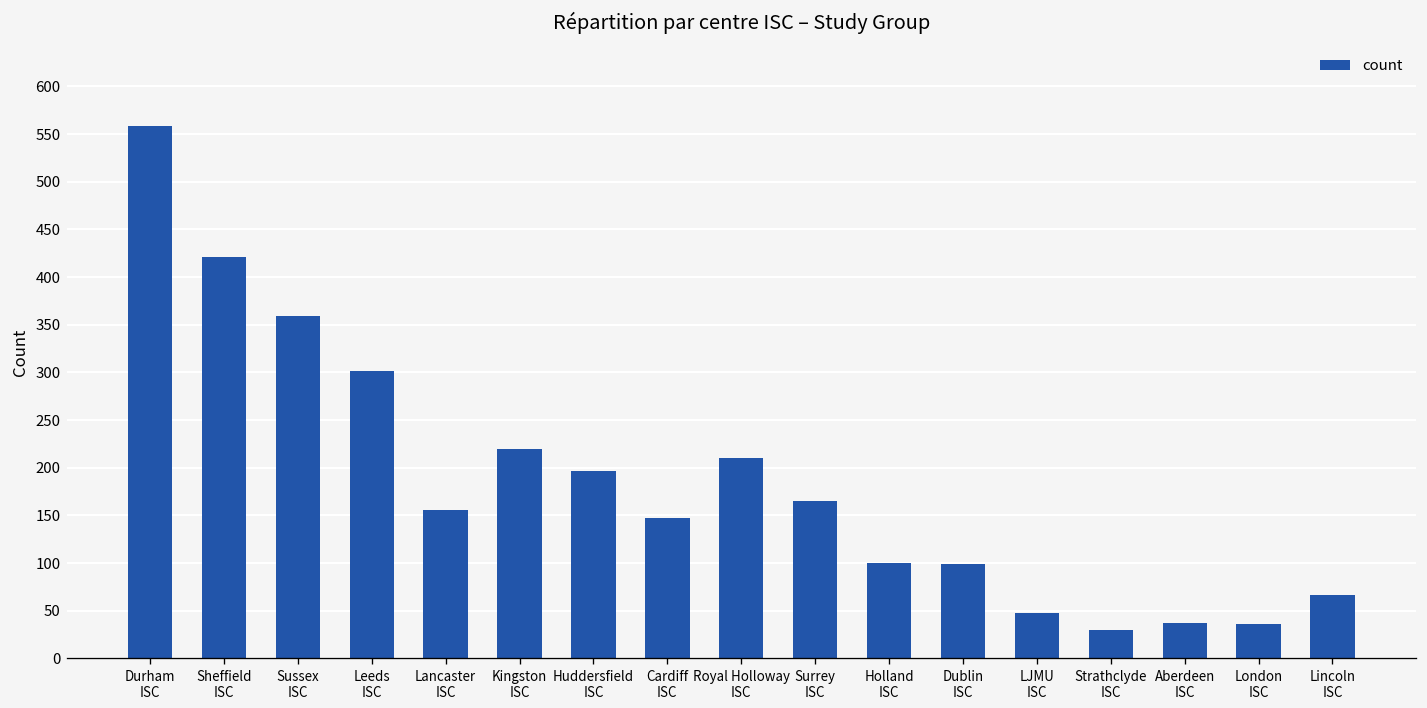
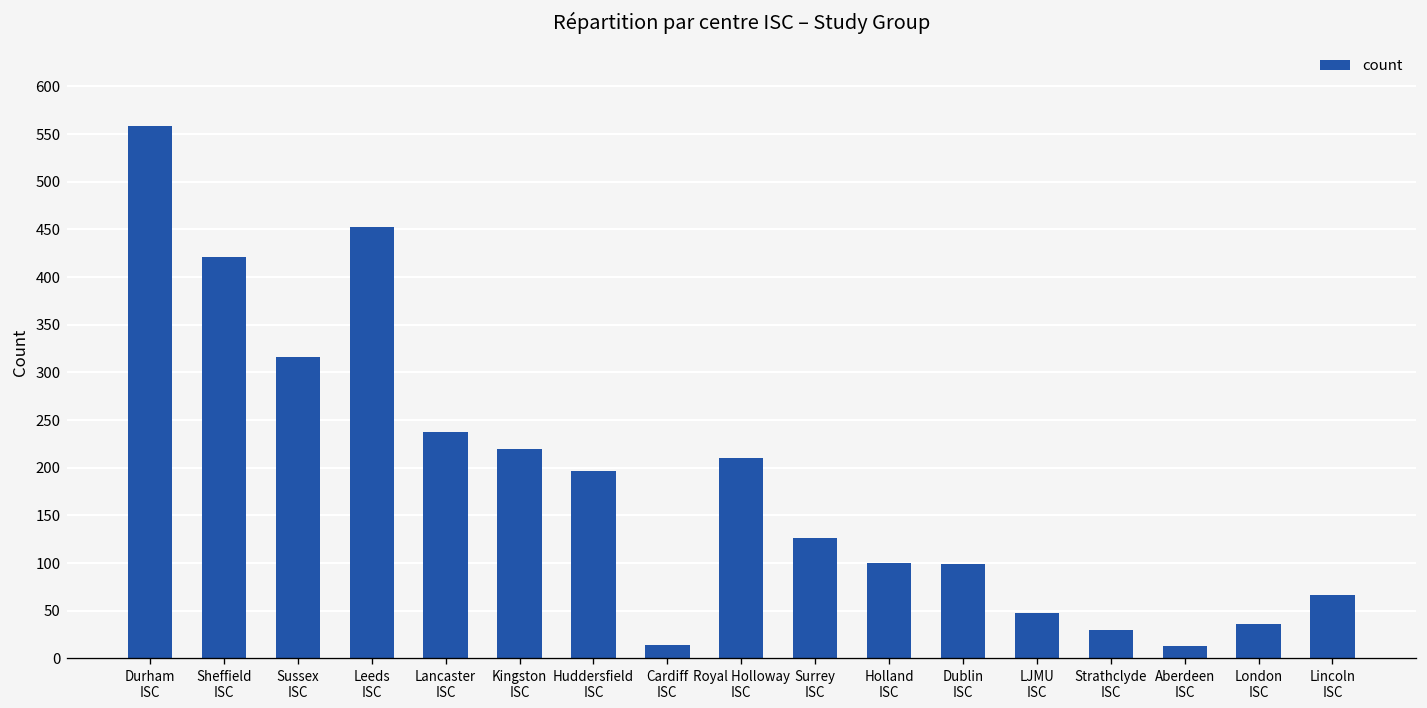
Sussex ISC: 360 -> 320
Leeds ISC: 300 -> 450
Lancaster ISC: 160 -> 240
Cardiff ISC: 150 -> 10
Surrey ISC: 170 -> 130
Aberdeen ISC: 40 -> 10
